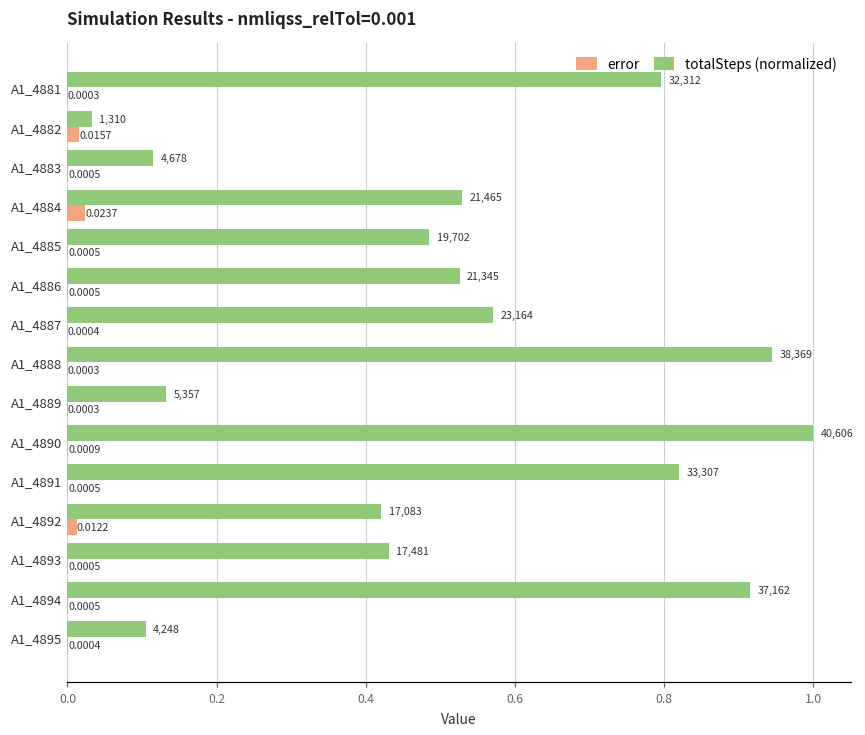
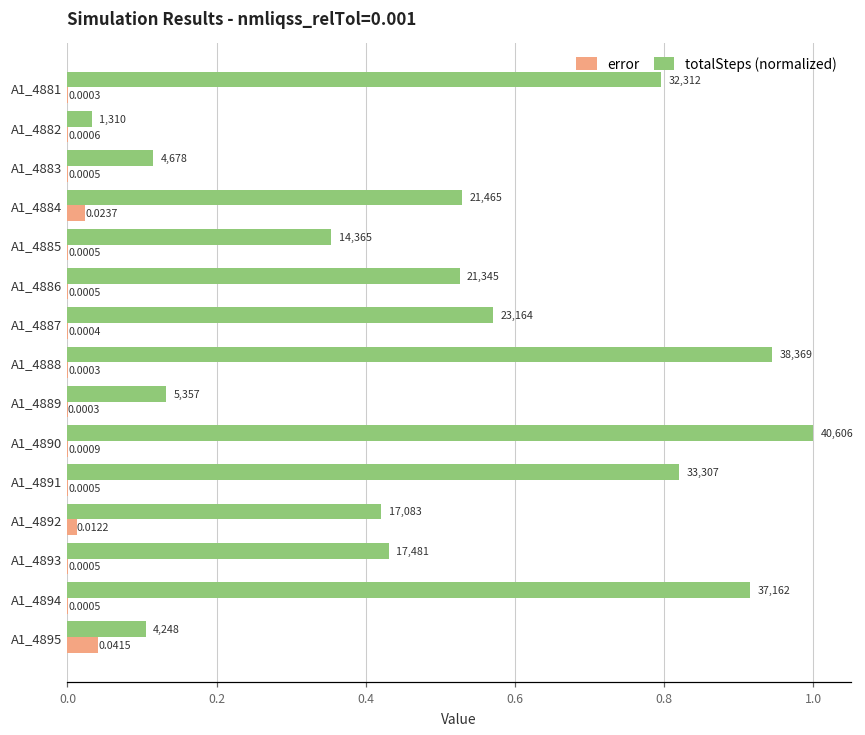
error, A1_4882: 0.0157 -> 0.0006
totalSteps (normalized), A1_4885: 19,702 -> 14,365
error, A1_4895: 0.0004 -> 0.0415
